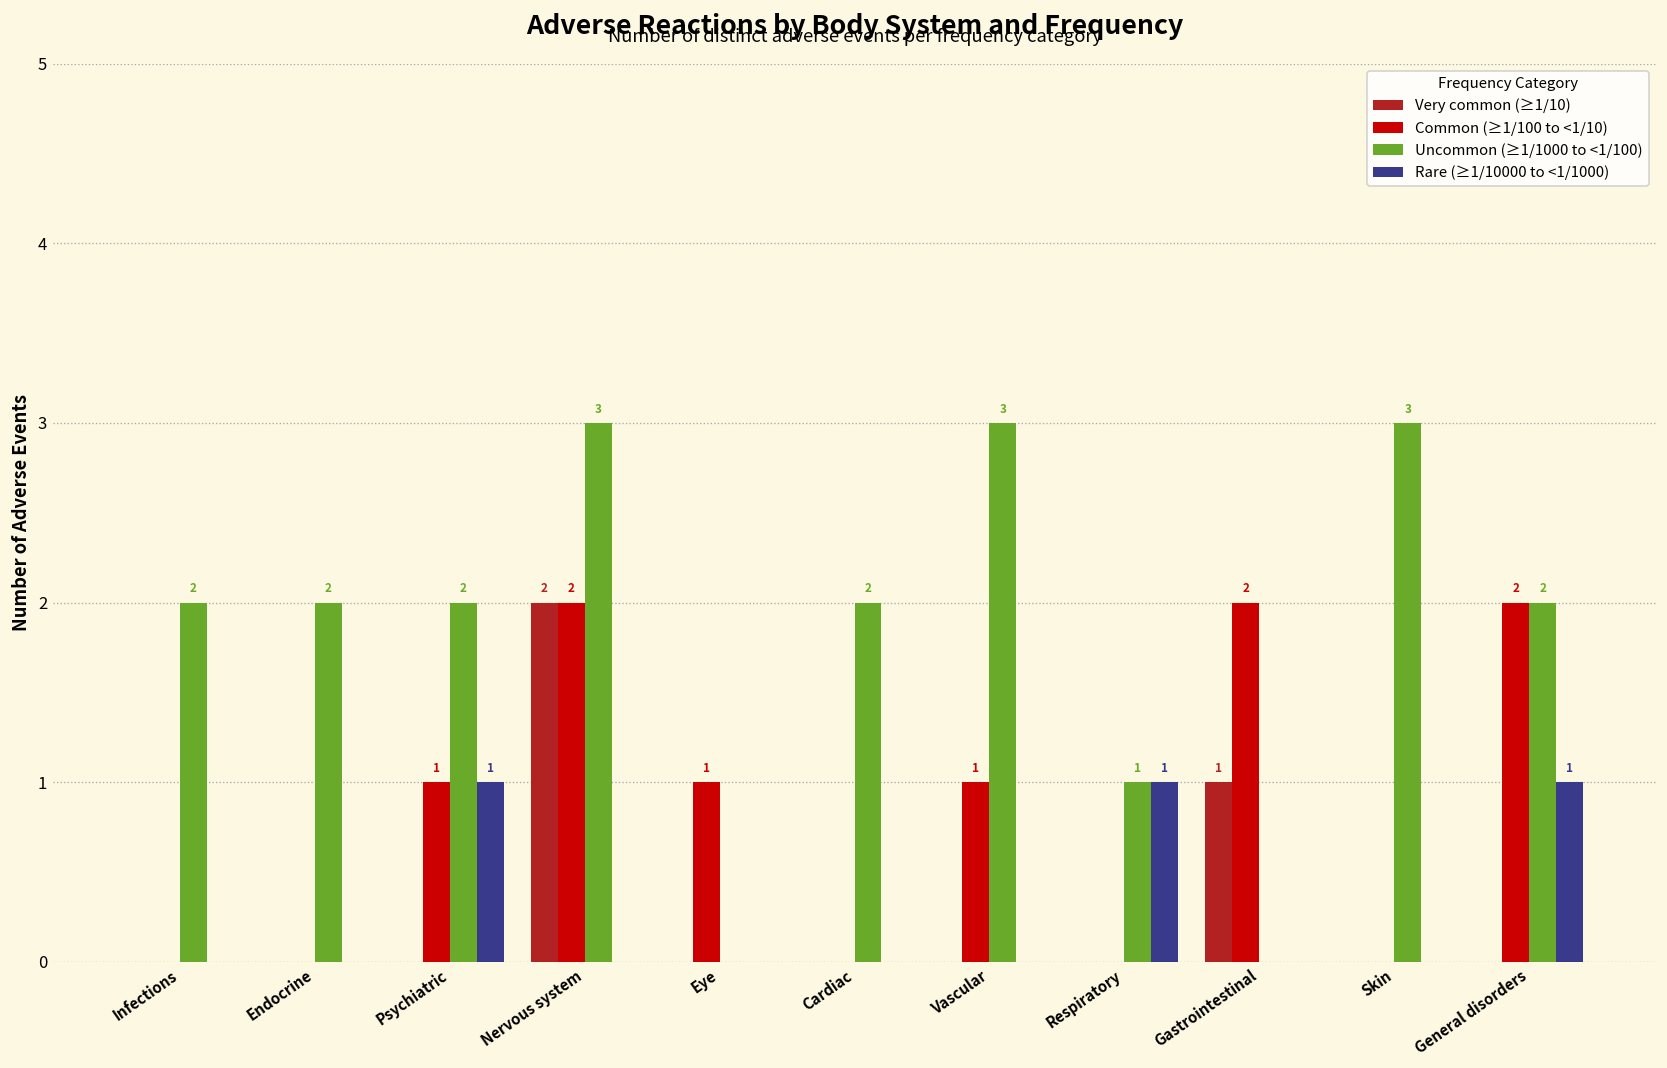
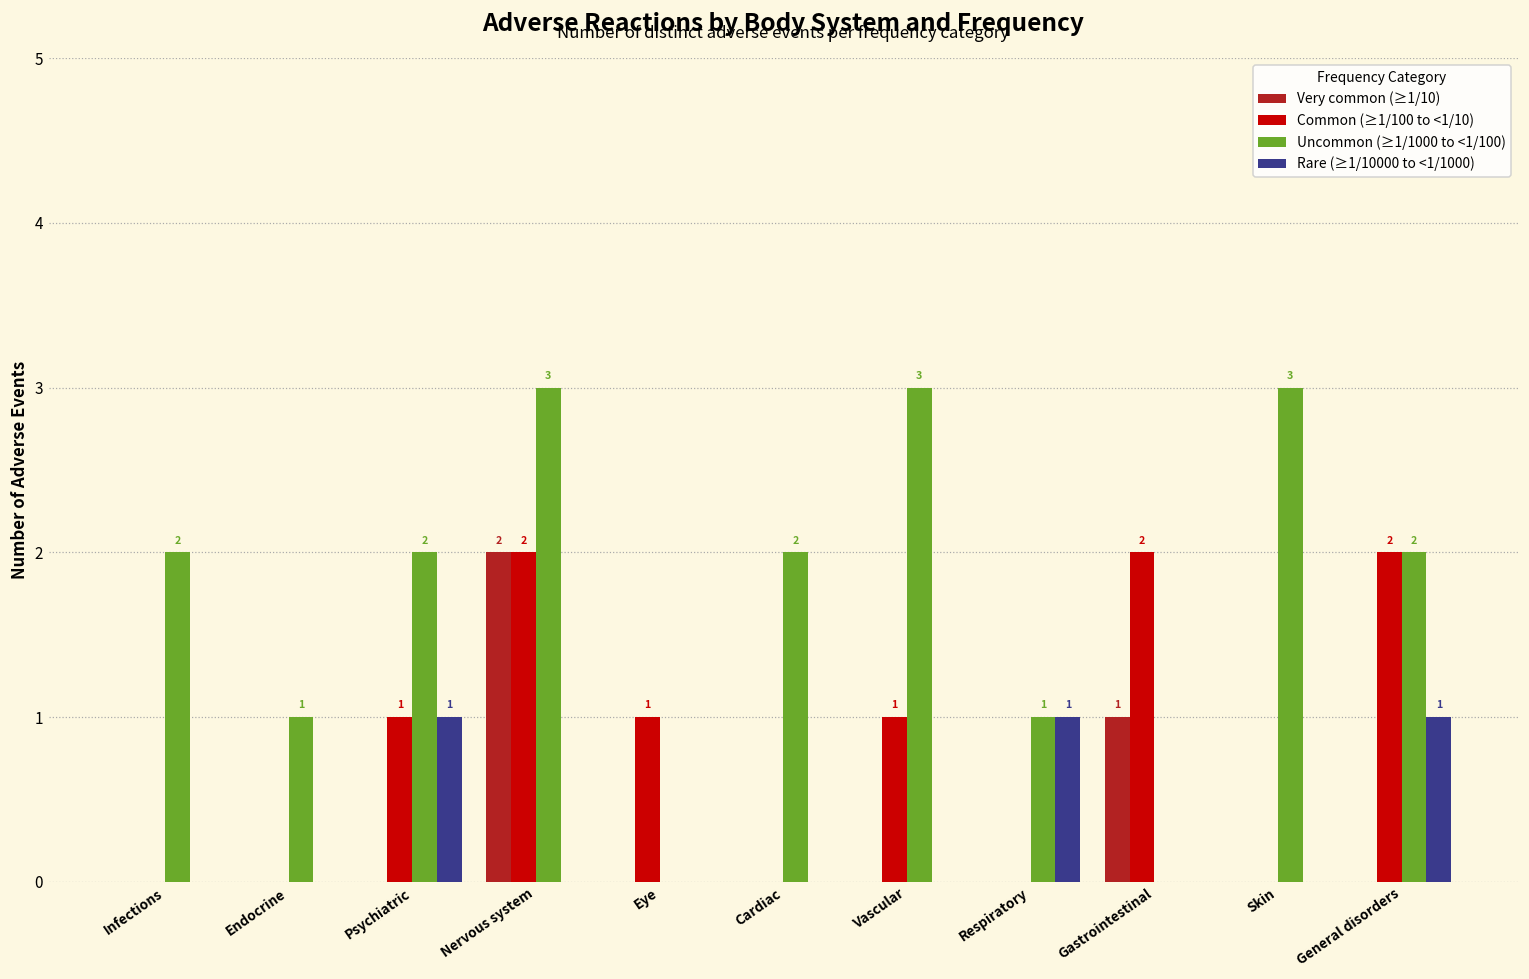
Uncommon (≥1/1000 to <1/100), Endocrine: 2 -> 1
